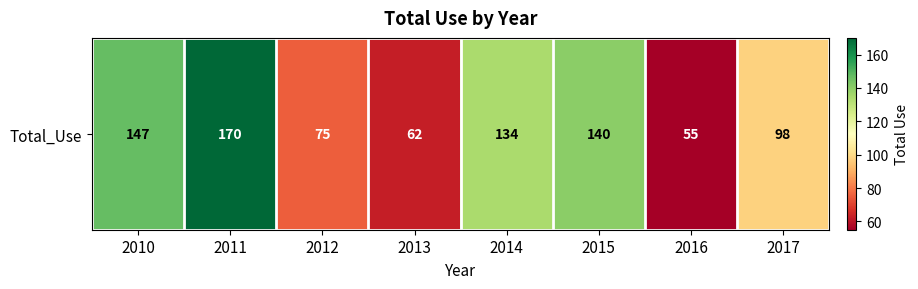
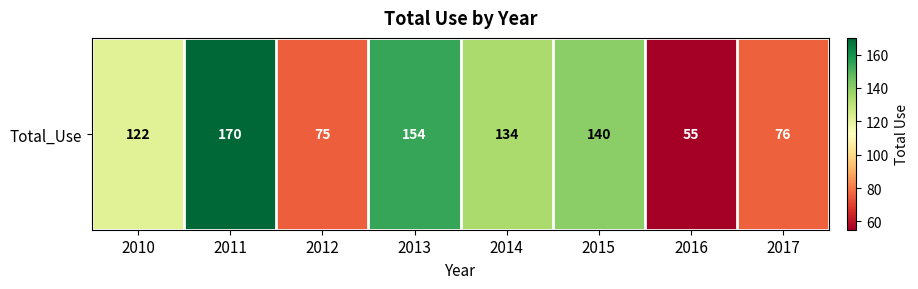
Total_Use, 2010: 147 -> 122
Total_Use, 2013: 62 -> 154
Total_Use, 2017: 98 -> 76
